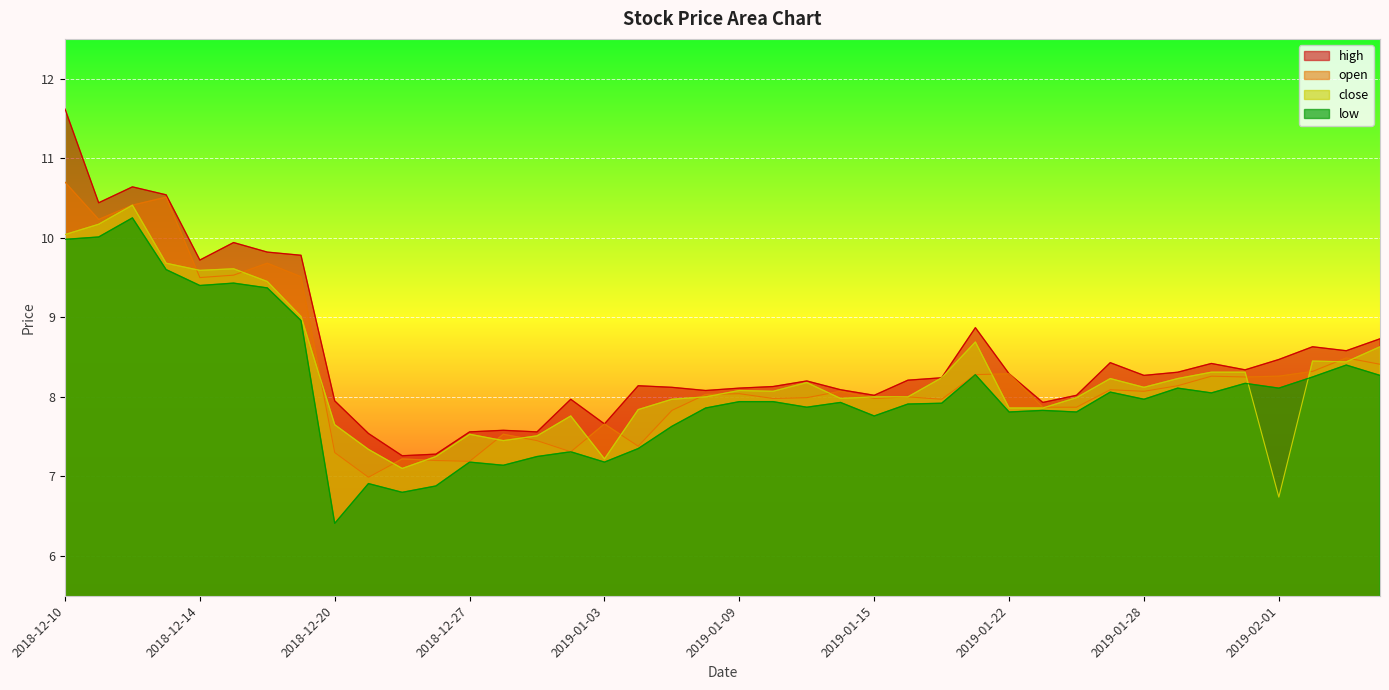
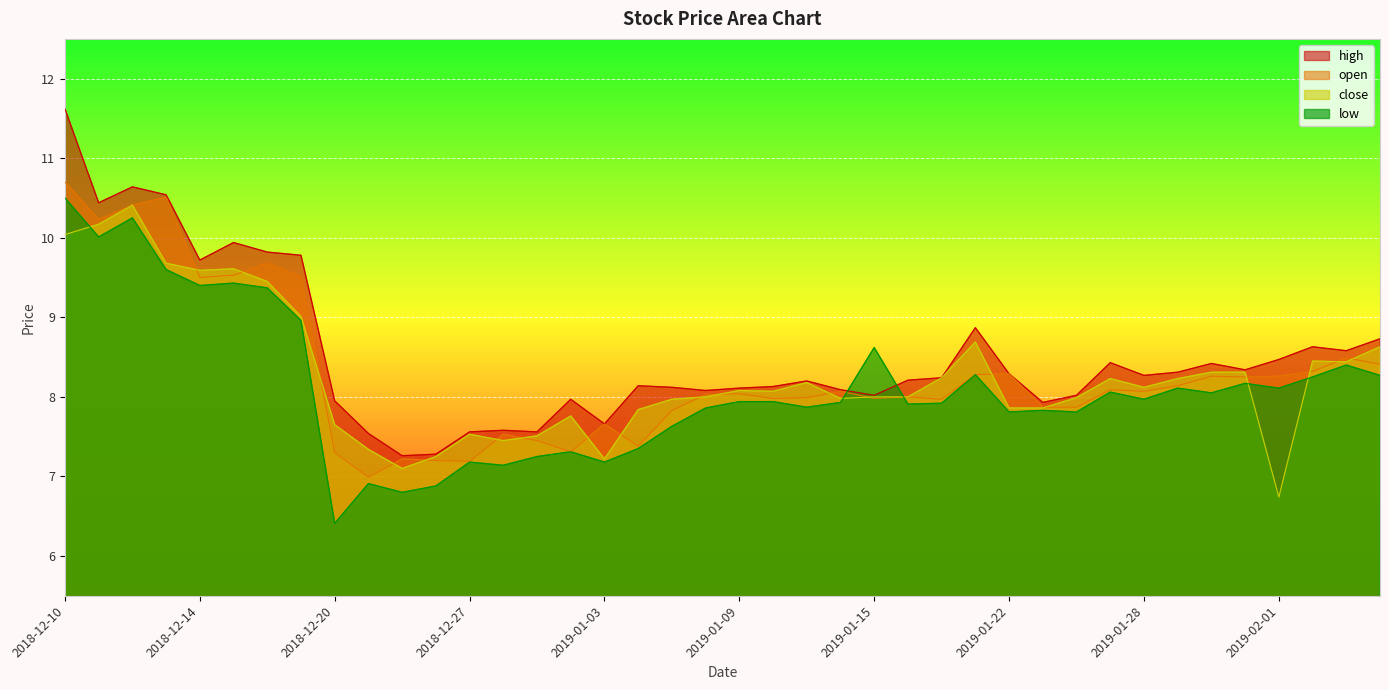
low, 2018-12-10: 10.0 -> 10.5
low, 2019-01-15: 7.8 -> 8.6
